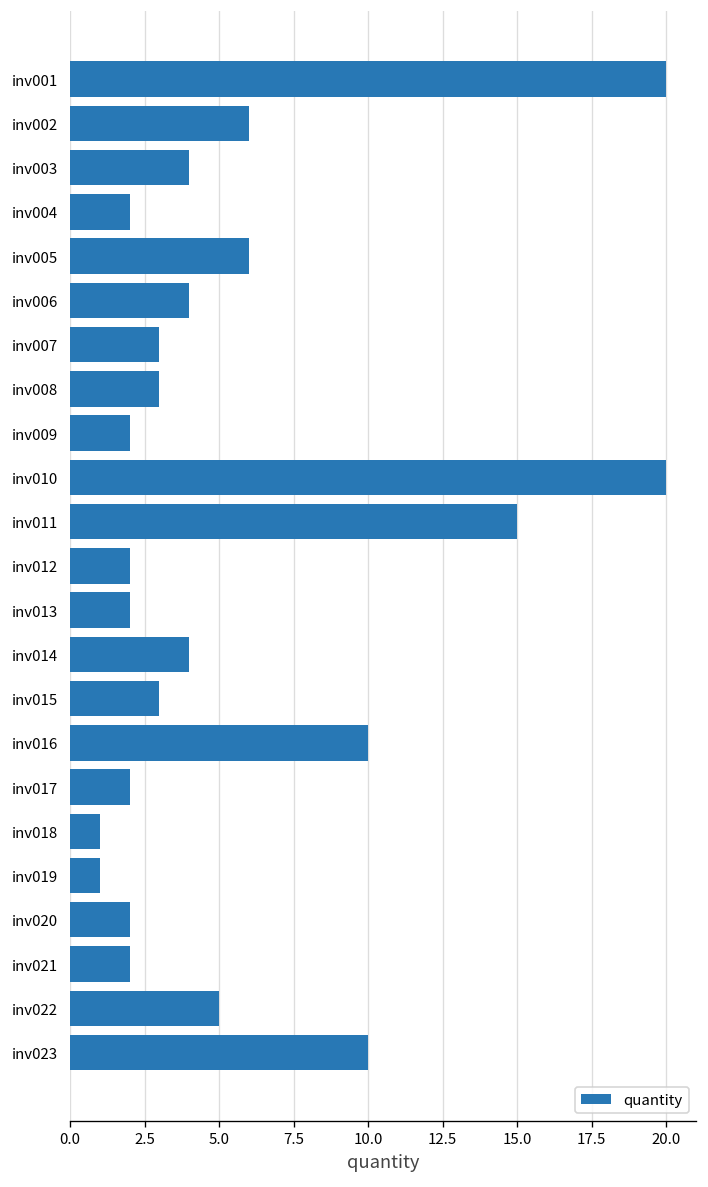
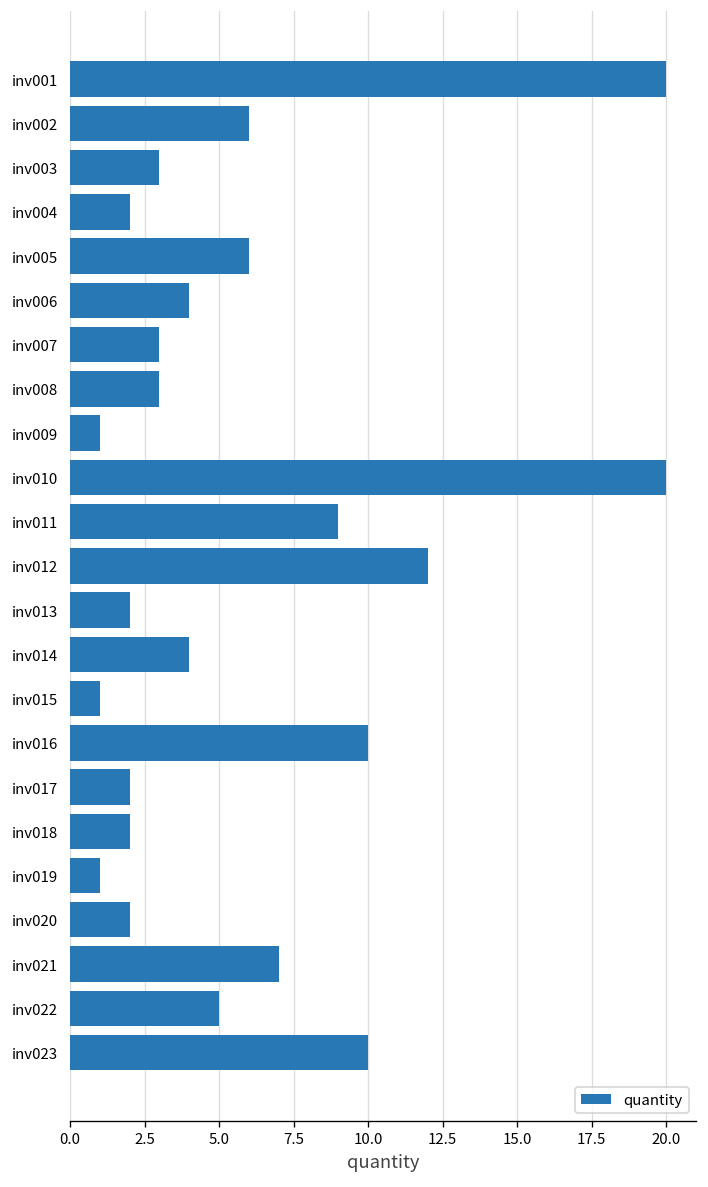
inv003: 4 -> 3
inv009: 2 -> 1
inv011: 15 -> 9
inv012: 2 -> 12
inv015: 3 -> 1
inv018: 1 -> 2
inv021: 2 -> 7
